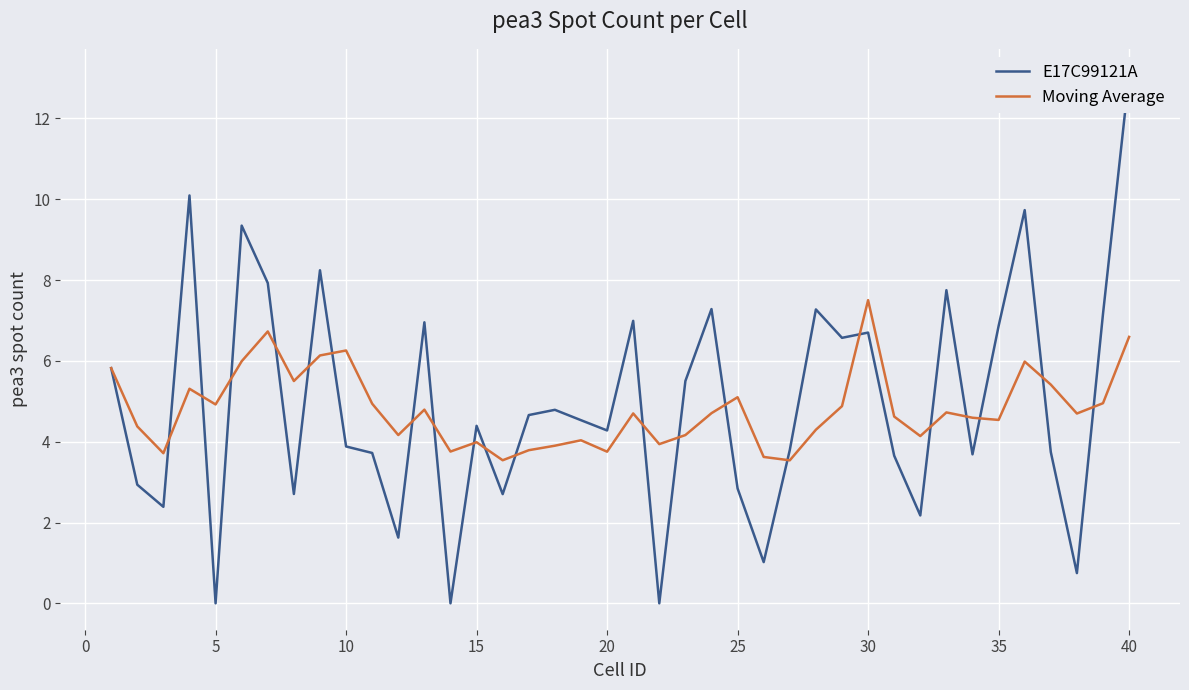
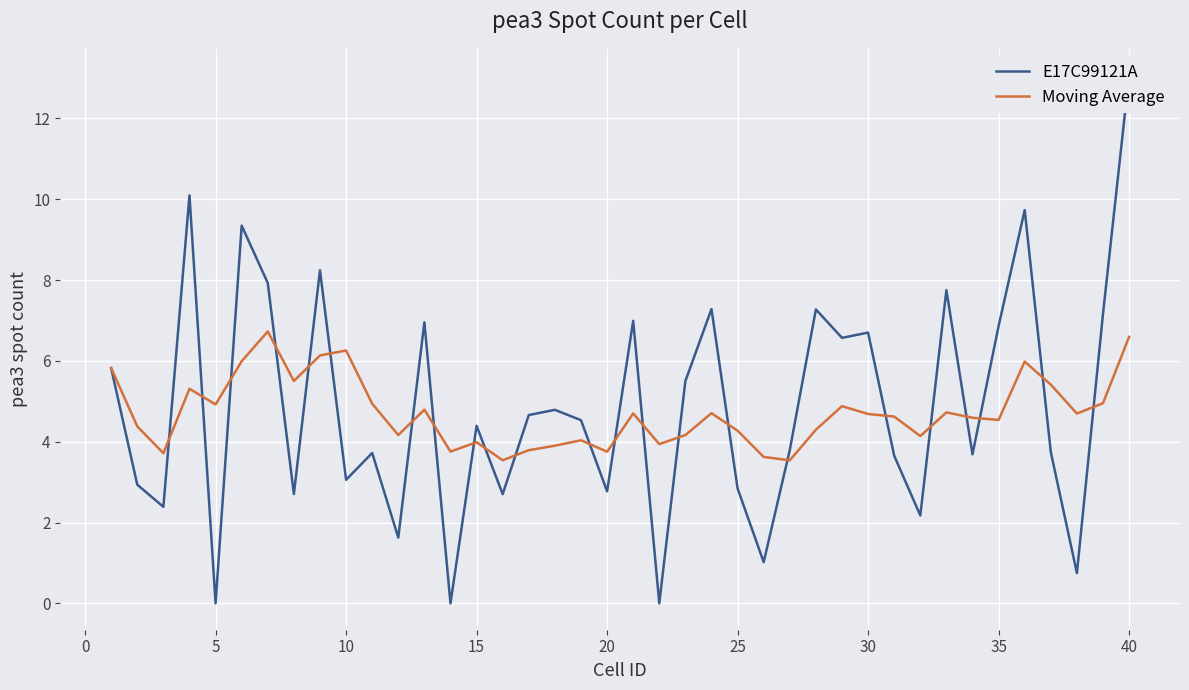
E17C99121A, 10: 3.9 -> 3.1
E17C99121A, 20: 4.3 -> 2.8
Moving Average, 25: 5.1 -> 4.3
Moving Average, 30: 7.5 -> 4.7
